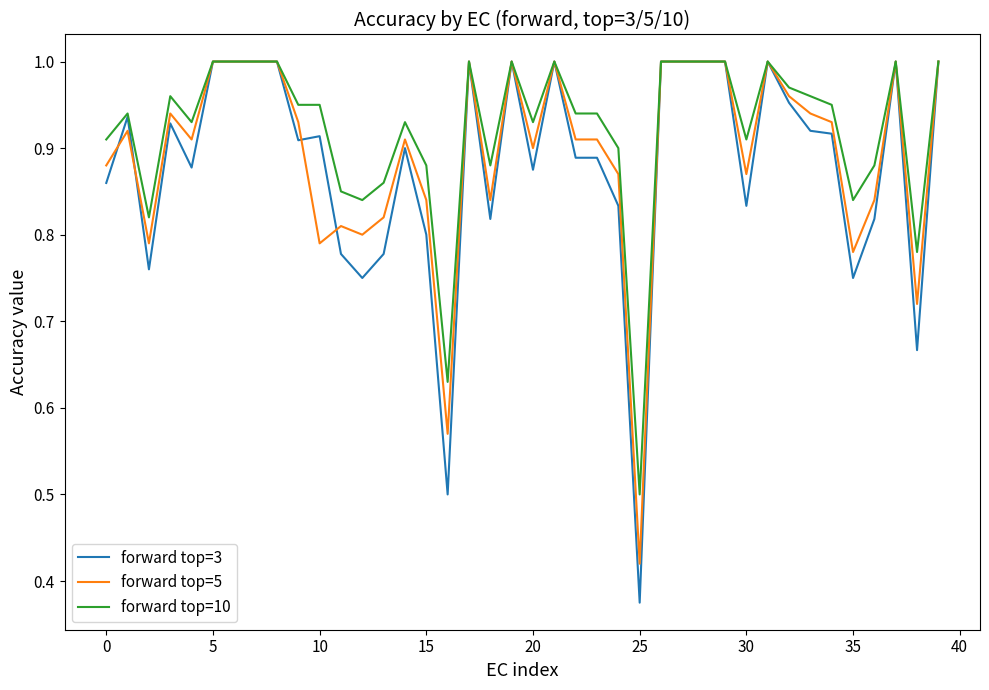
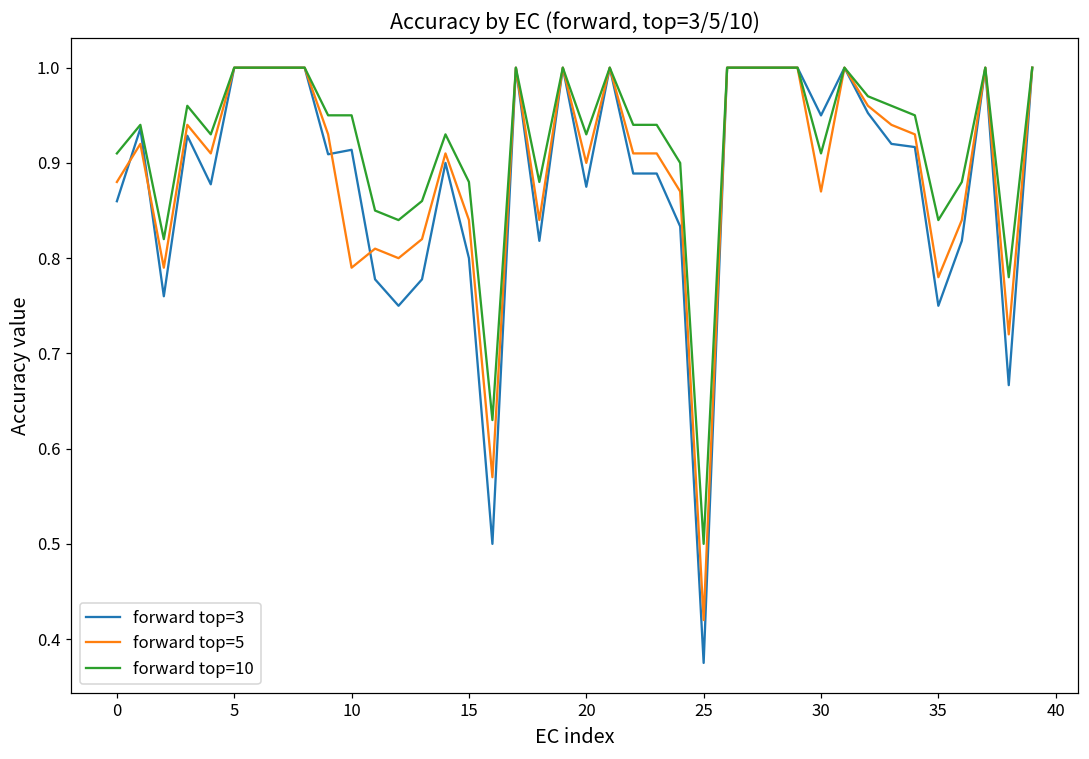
forward top=3, 30: 0.83 -> 0.95
